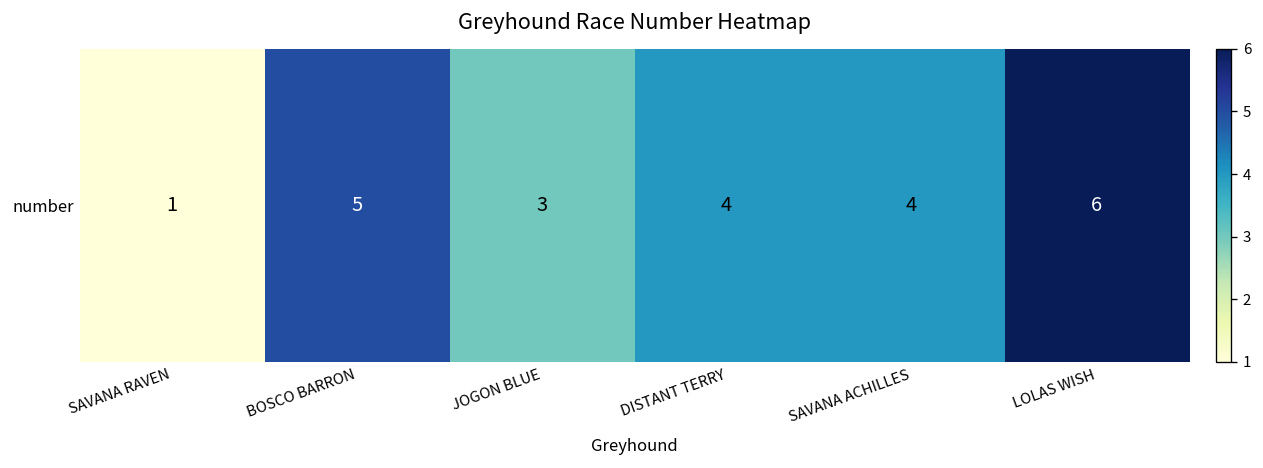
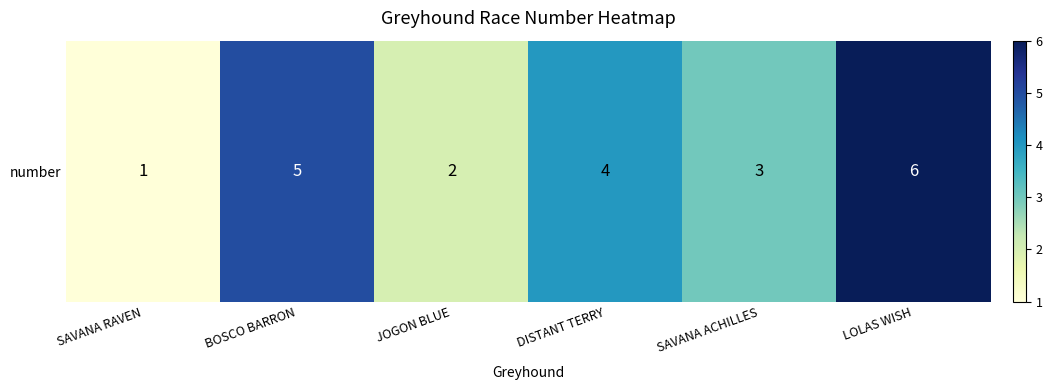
number, JOGON BLUE: 3 -> 2
number, SAVANA ACHILLES: 4 -> 3
